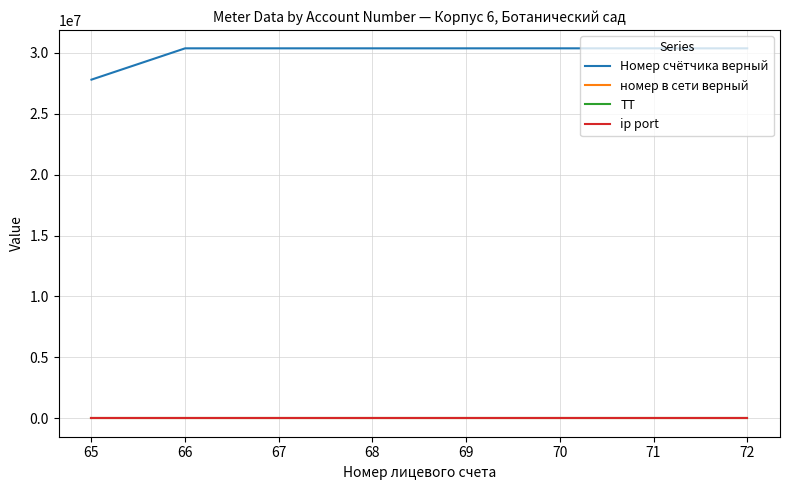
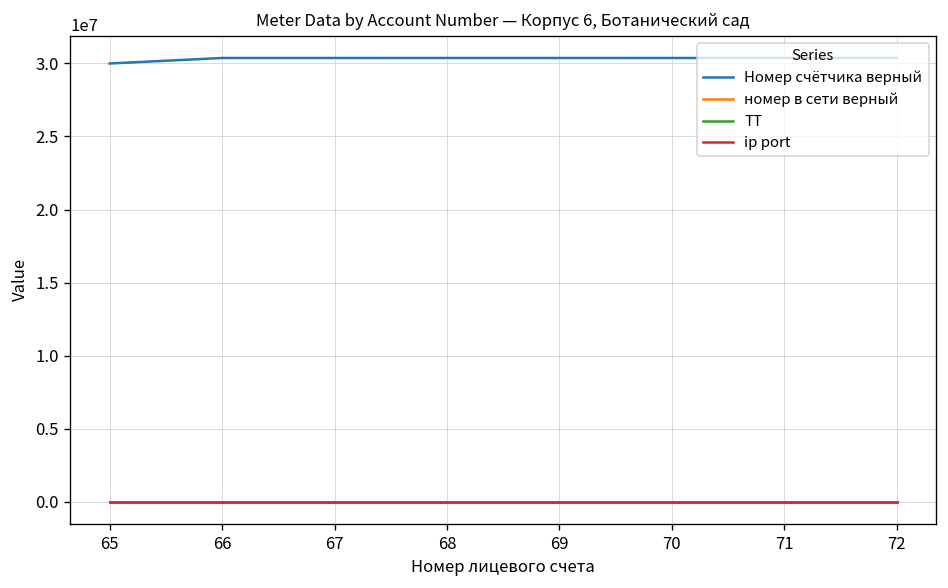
Номер счётчика верный, 65: 27800000 -> 30000000
